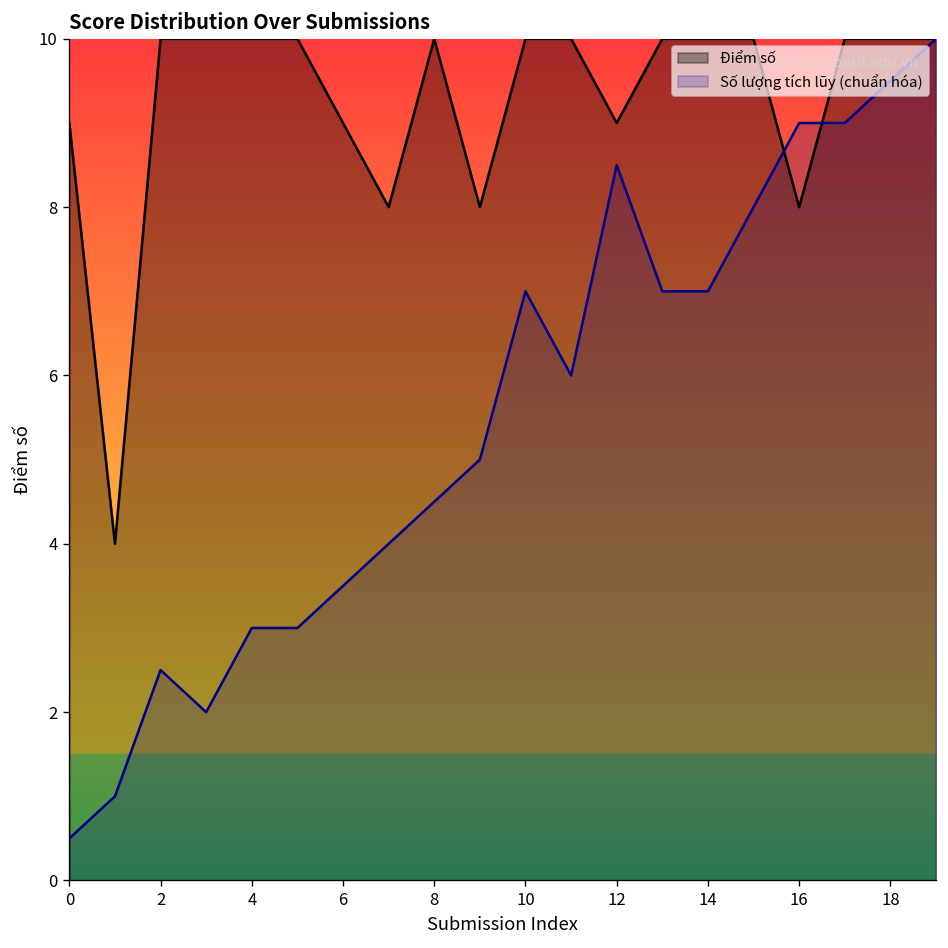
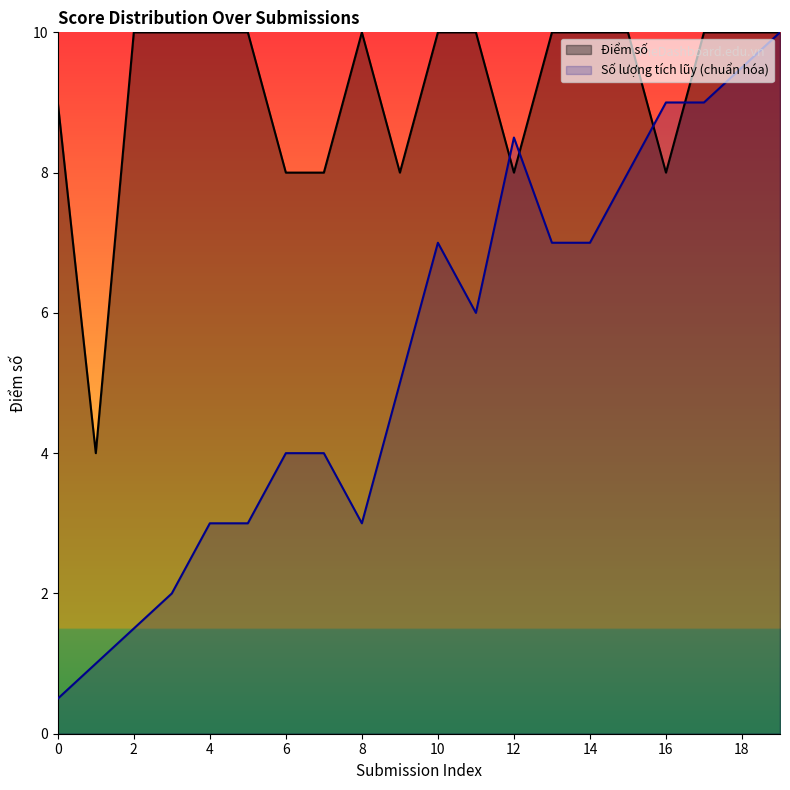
Số lượng tích lũy (chuẩn hóa), 2: 2.5 -> 1.5
Điểm số, 6: 9 -> 8
Số lượng tích lũy (chuẩn hóa), 6: 3.5 -> 4.0
Số lượng tích lũy (chuẩn hóa), 8: 4.5 -> 3.0
Điểm số, 12: 9 -> 8
